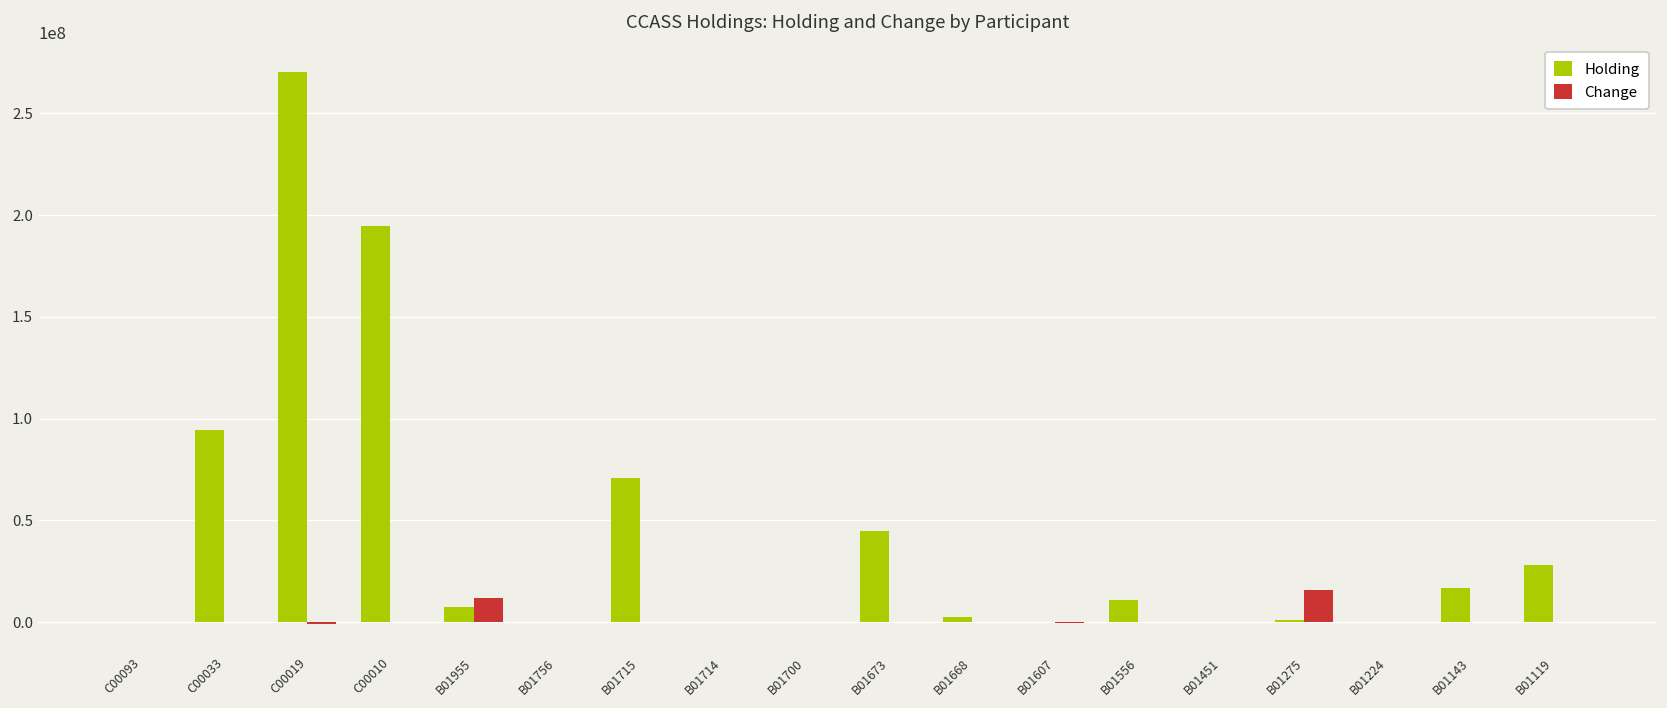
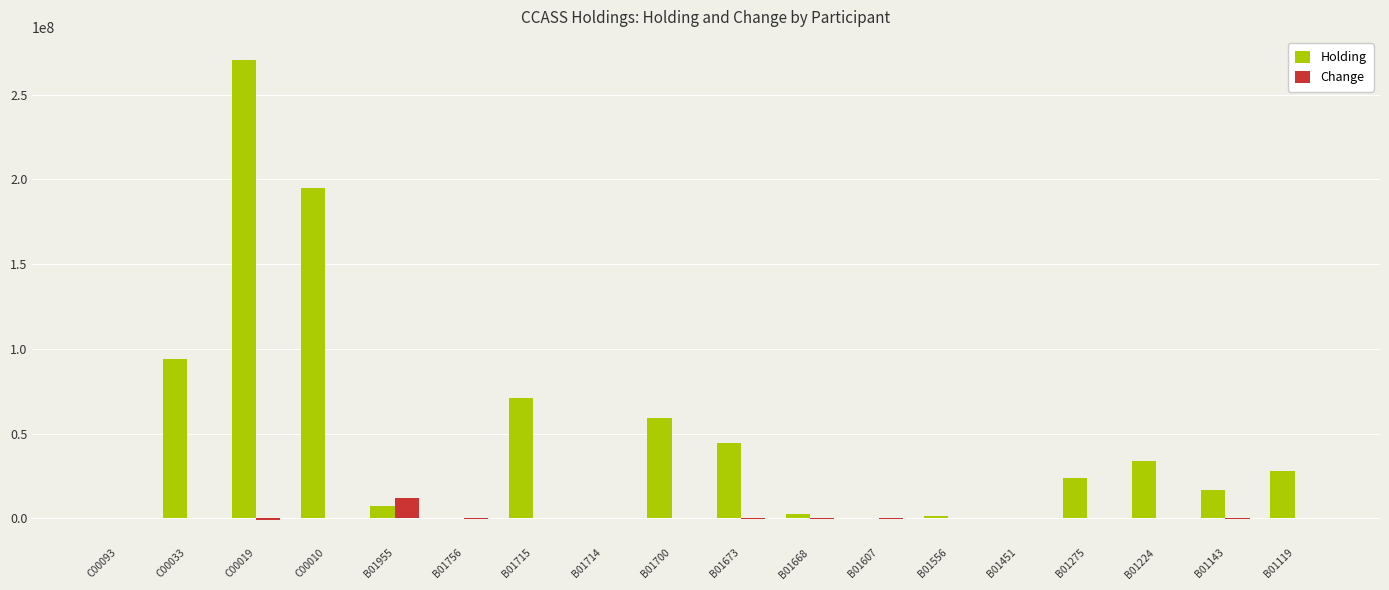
Holding, B01700: 0 -> 59000000
Holding, B01556: 11000000 -> 2000000
Holding, B01275: 1000000 -> 24000000
Change, B01275: 16000000 -> 0
Holding, B01224: 0 -> 34000000
